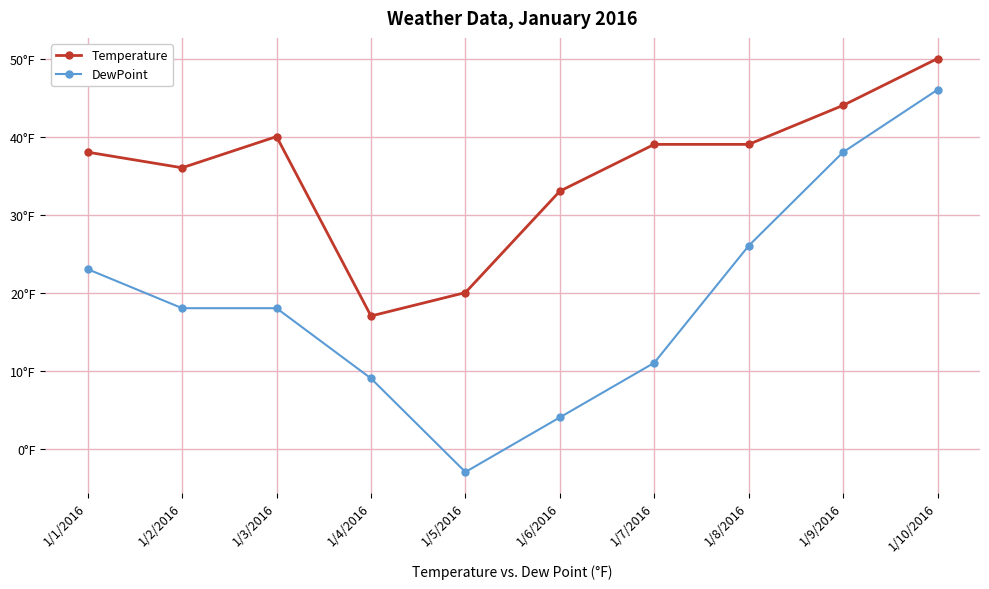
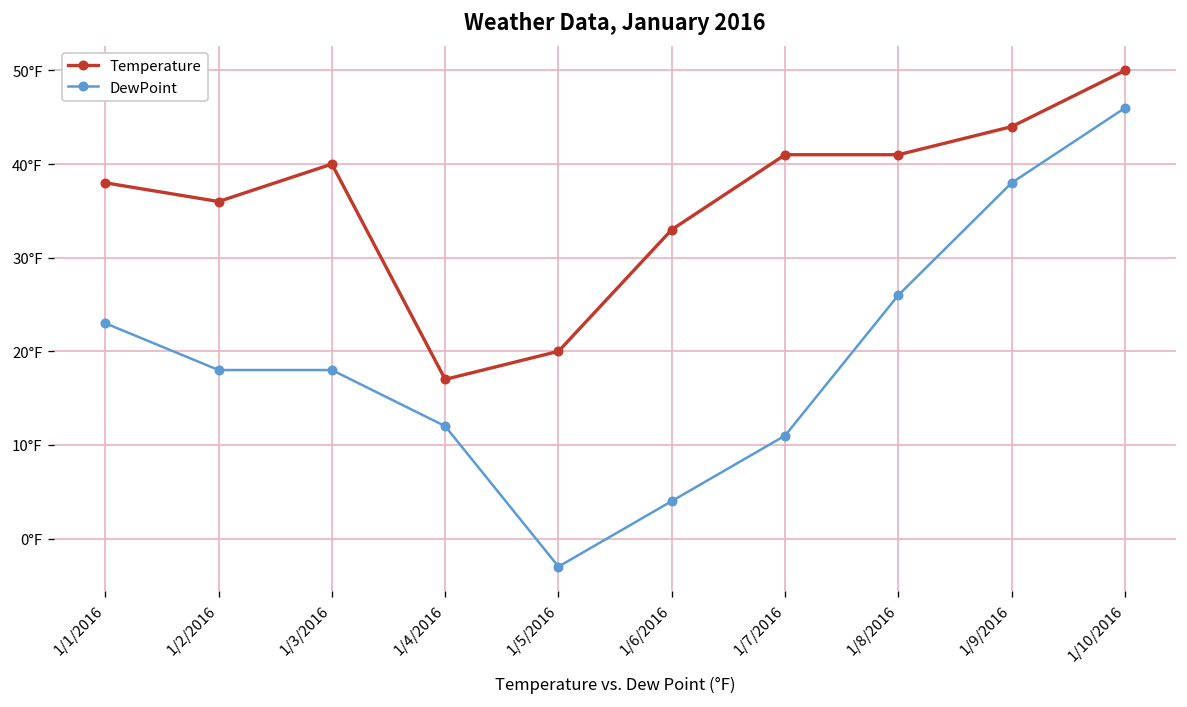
DewPoint, 1/4/2016: 9°F -> 12°F
Temperature, 1/7/2016: 39°F -> 41°F
Temperature, 1/8/2016: 39°F -> 41°F
